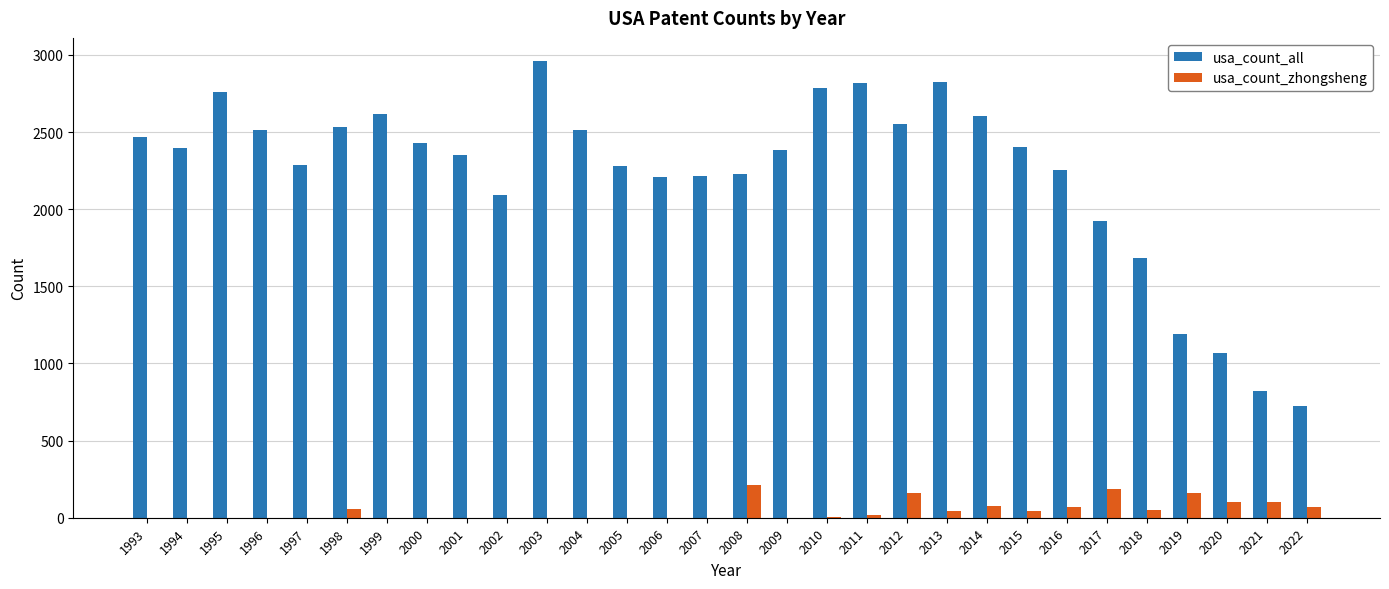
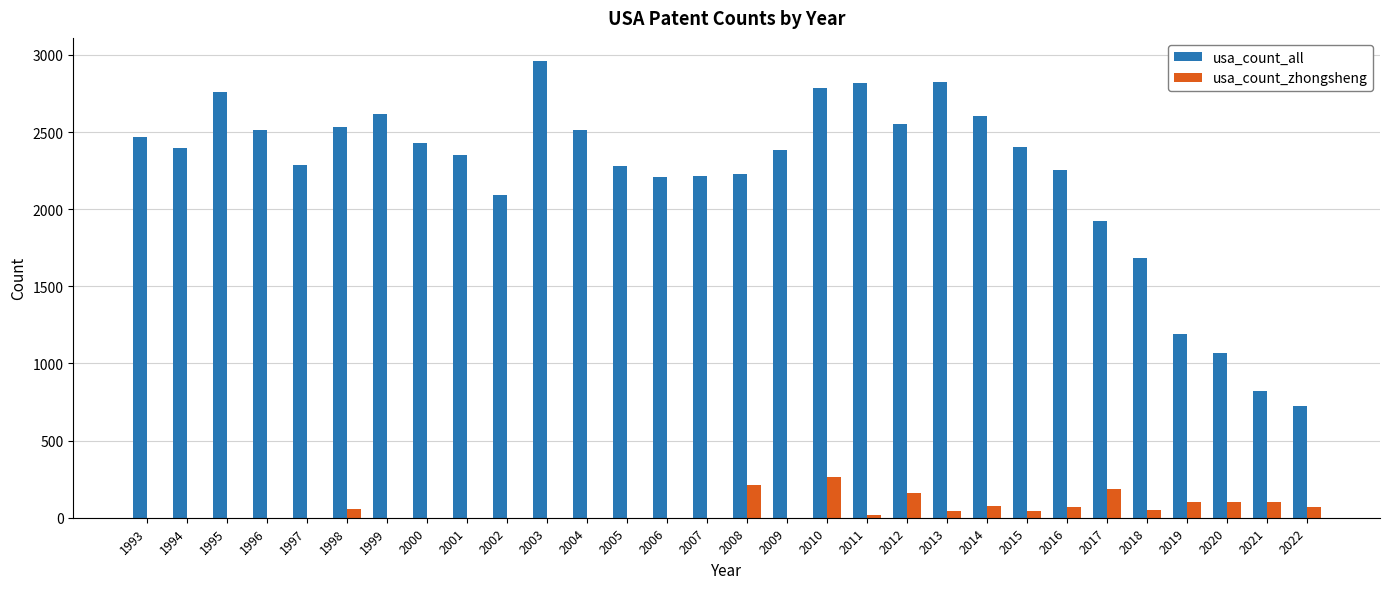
usa_count_zhongsheng, 2010: 0 -> 270
usa_count_zhongsheng, 2019: 160 -> 100
